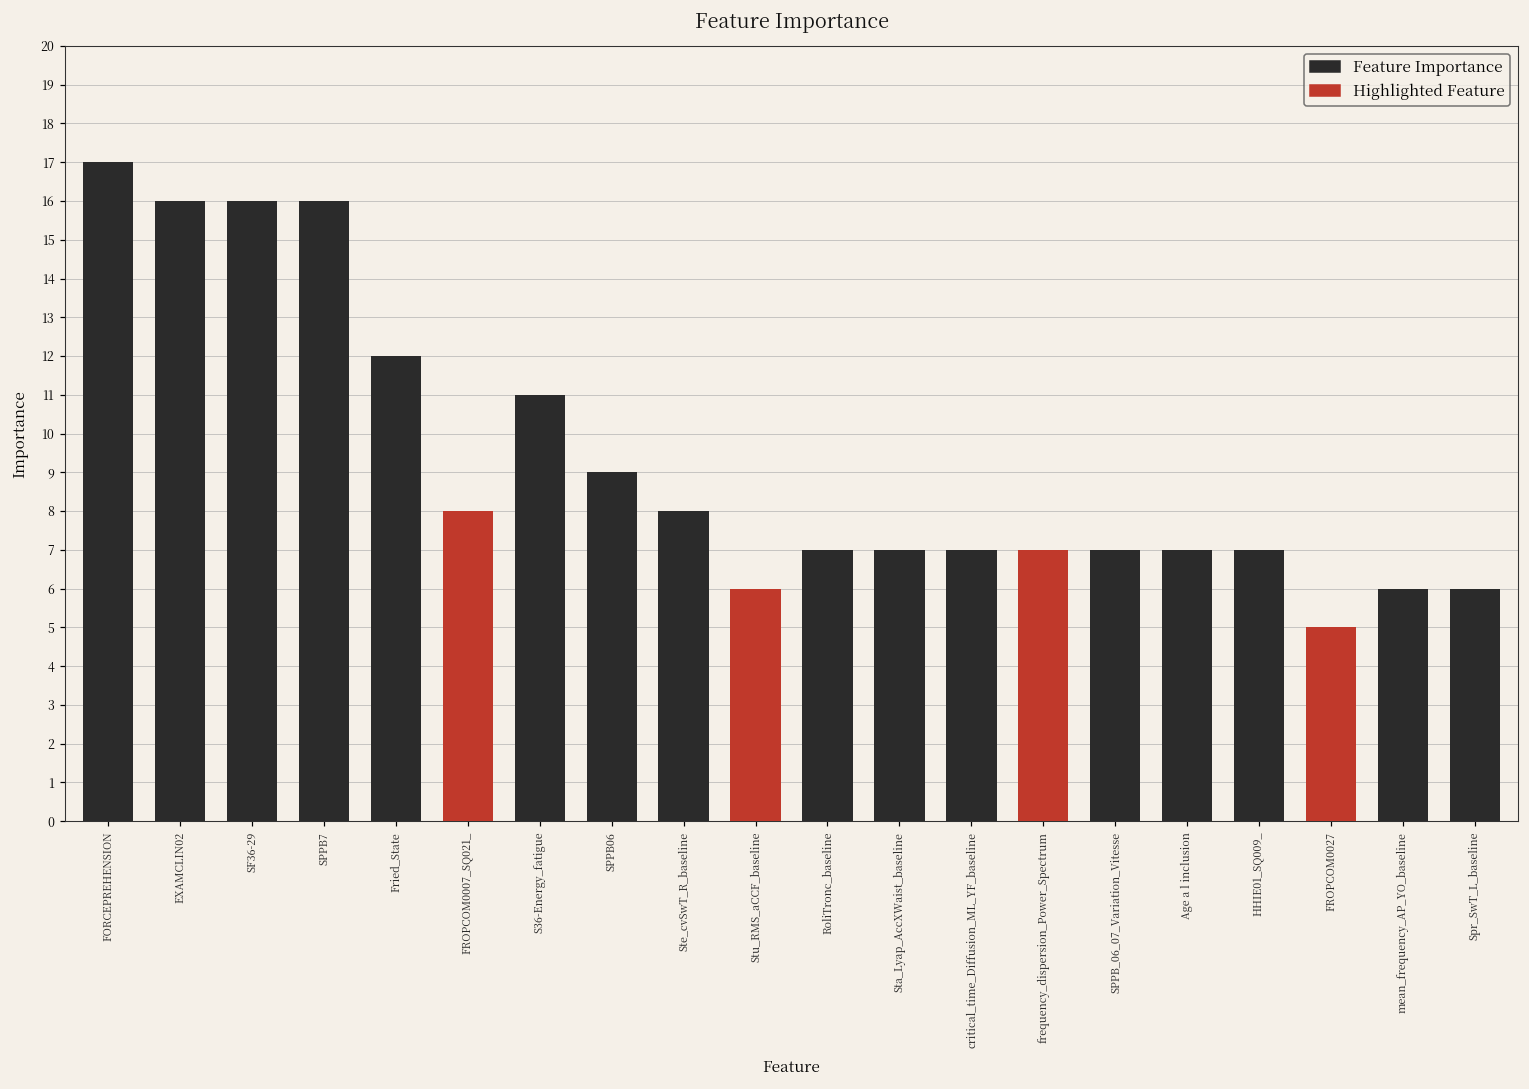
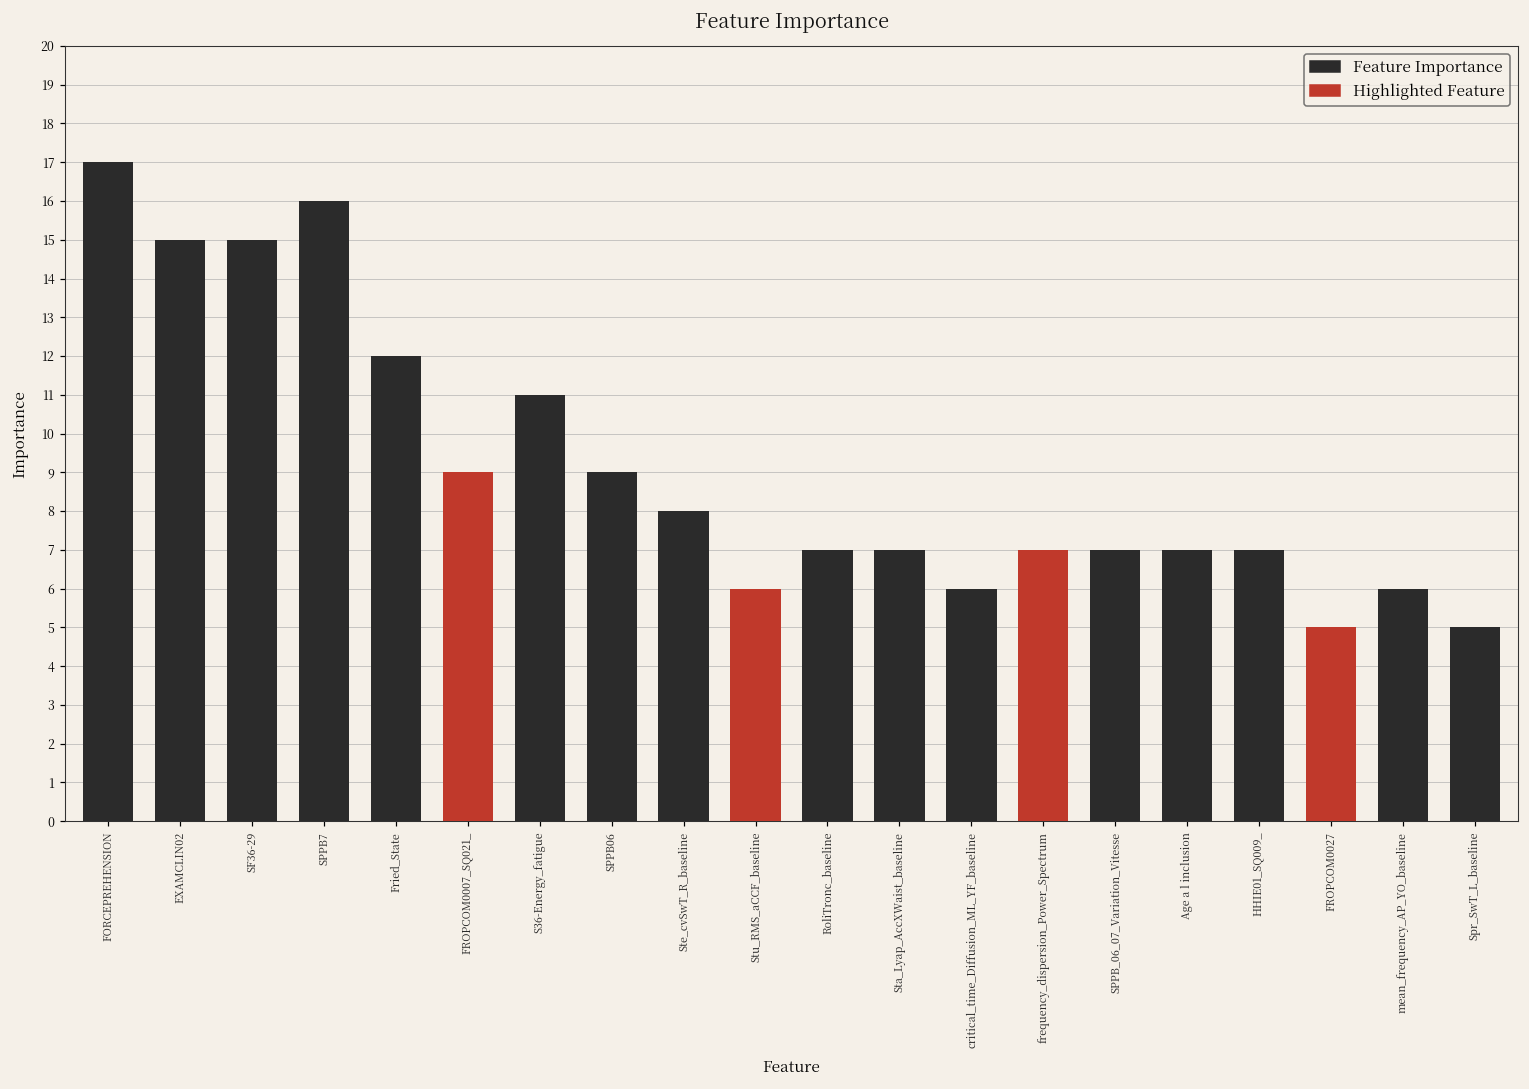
Feature Importance, EXAMCLIN02: 16 -> 15
Feature Importance, SF36-29: 16 -> 15
Highlighted Feature, FROPCOM0007_SQ021_: 8 -> 9
Feature Importance, critical_time_Diffusion_ML_YF_baseline: 7 -> 6
Feature Importance, Spr_SwT_L_baseline: 6 -> 5
